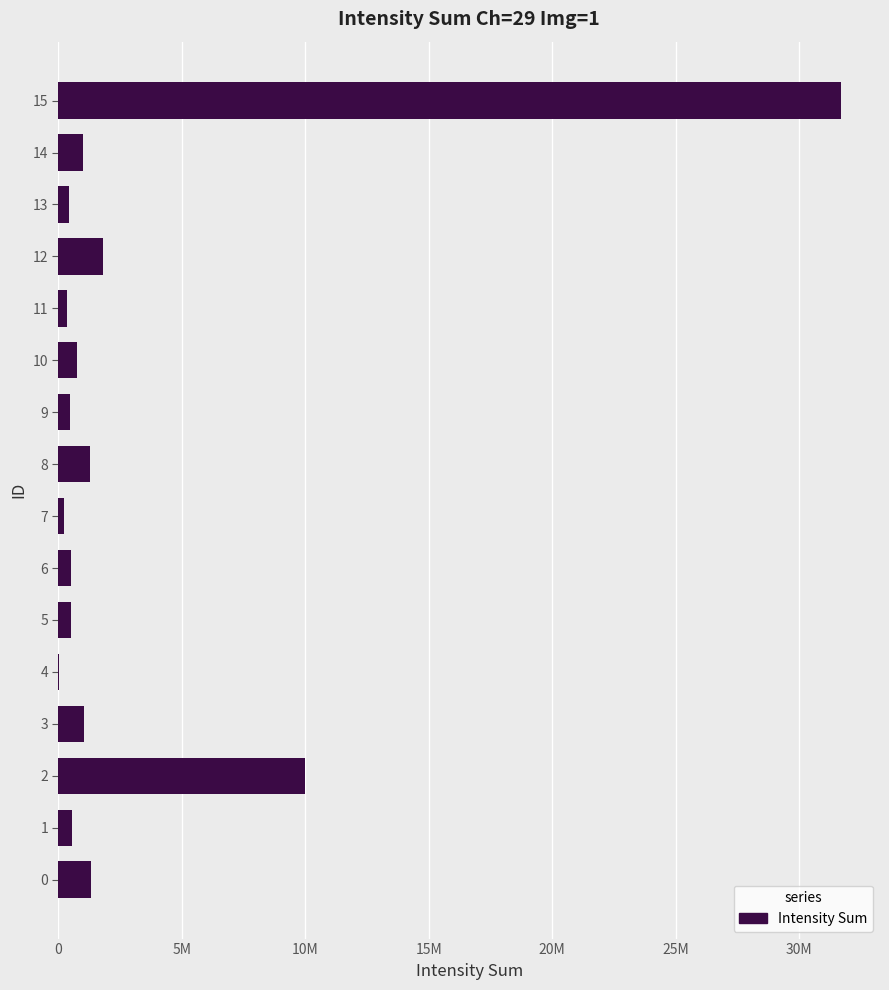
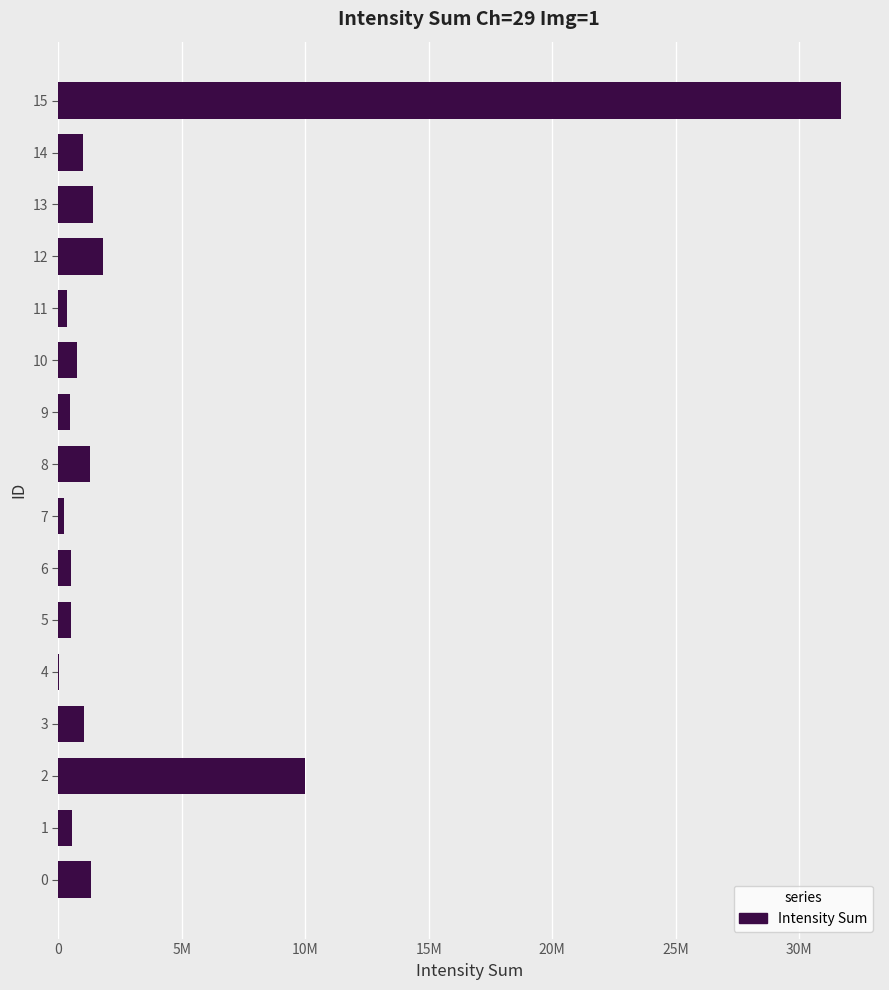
13: 400000 -> 1400000
